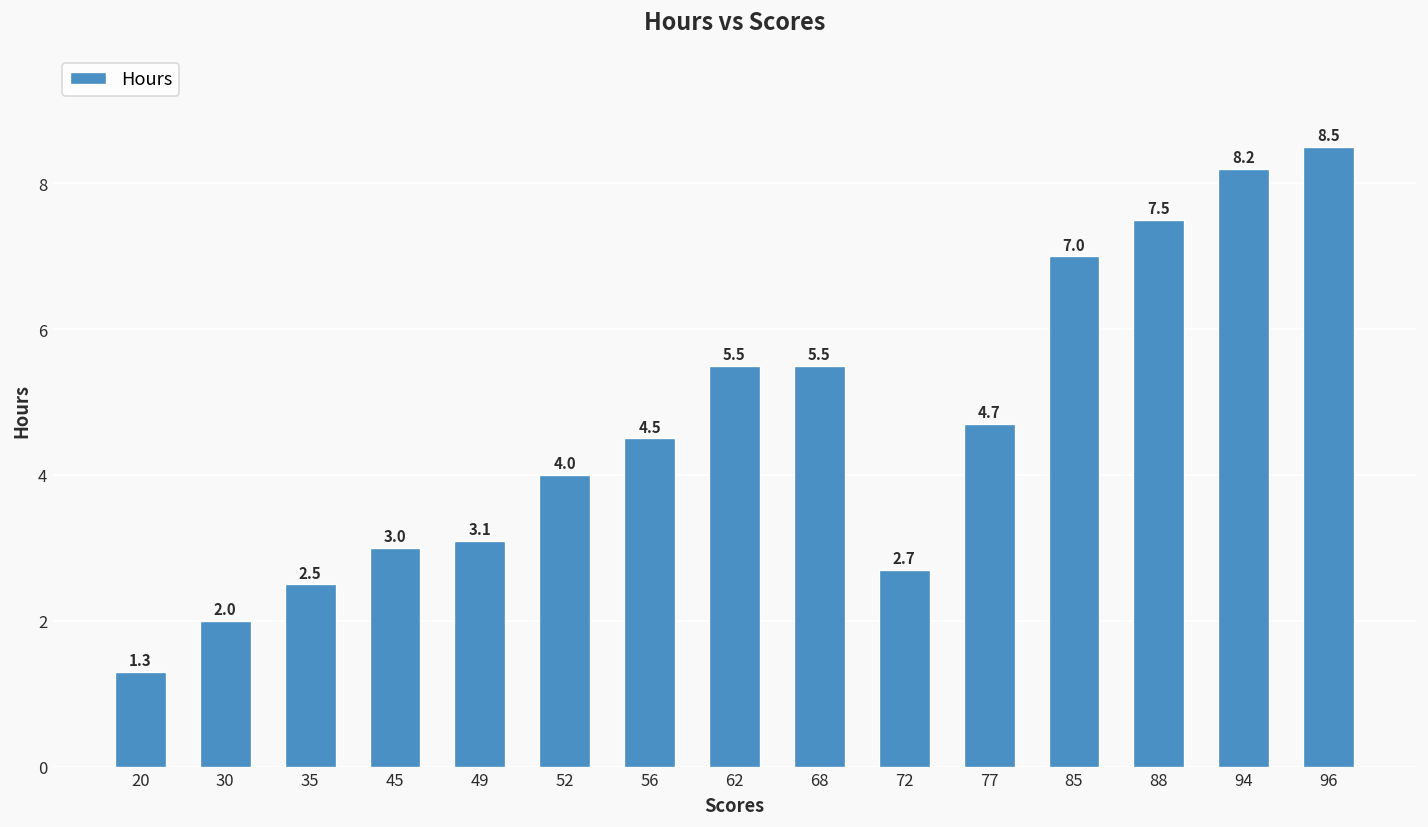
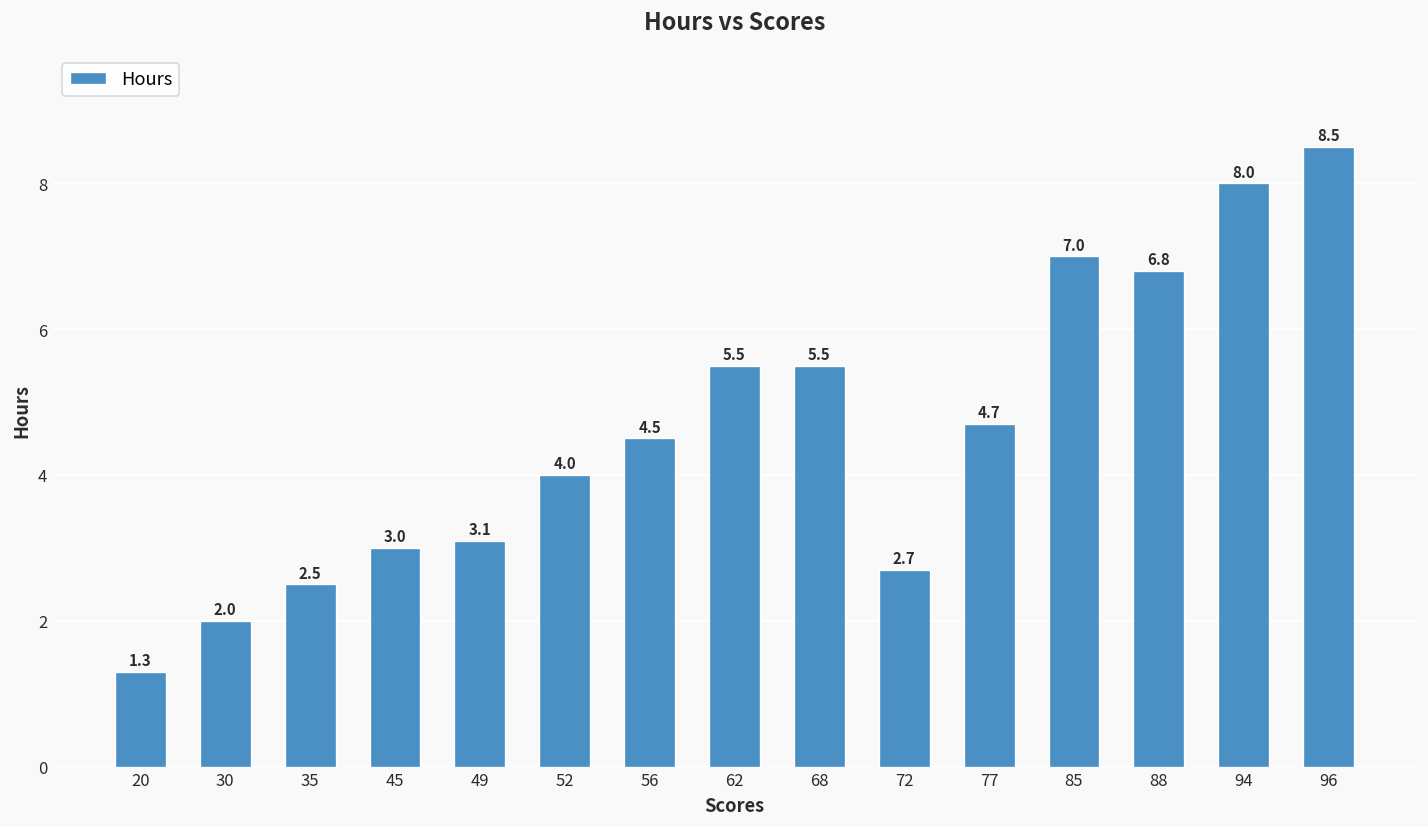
88: 7.5 -> 6.8
94: 8.2 -> 8.0
